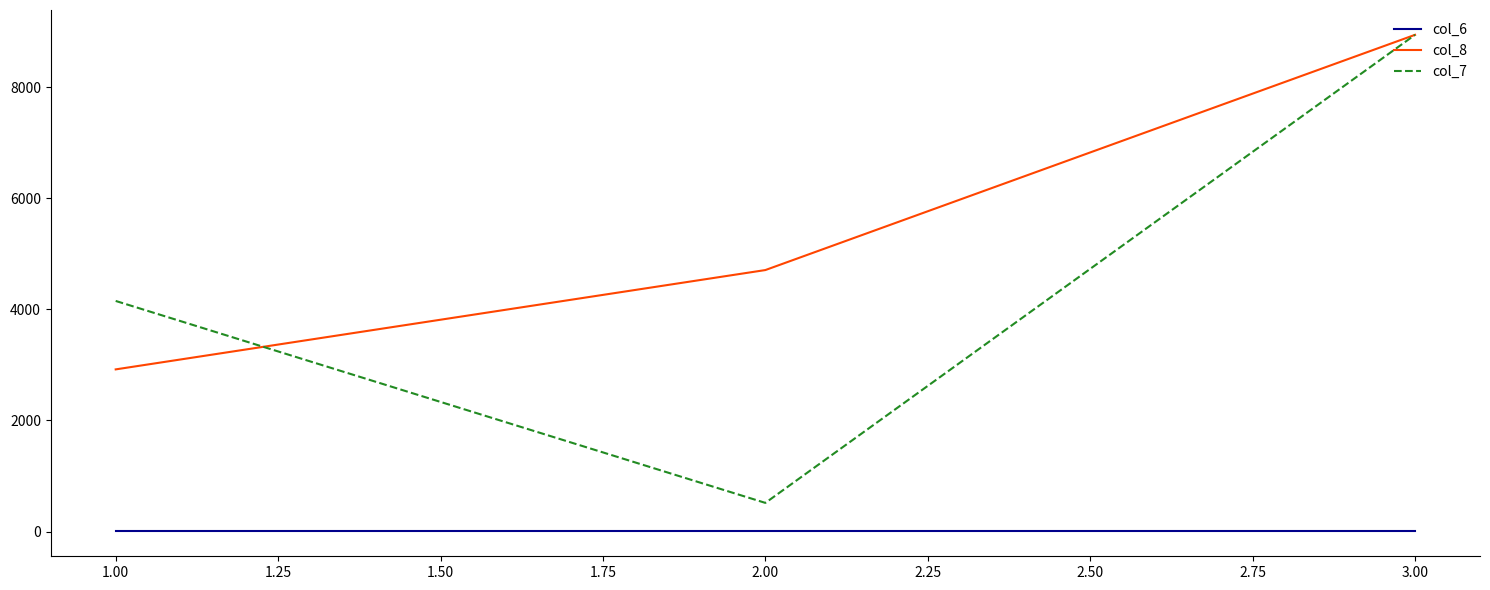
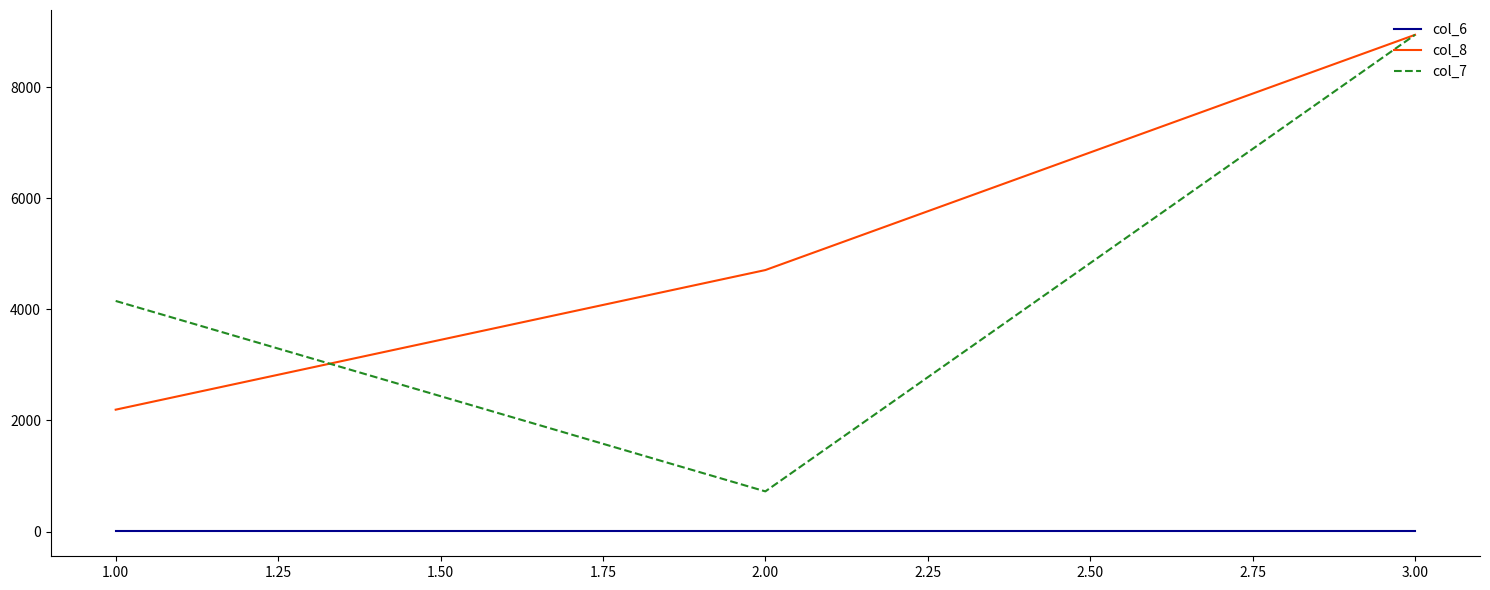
col_8, 1.00: 2900 -> 2200
col_7, 2.00: 500 -> 700
